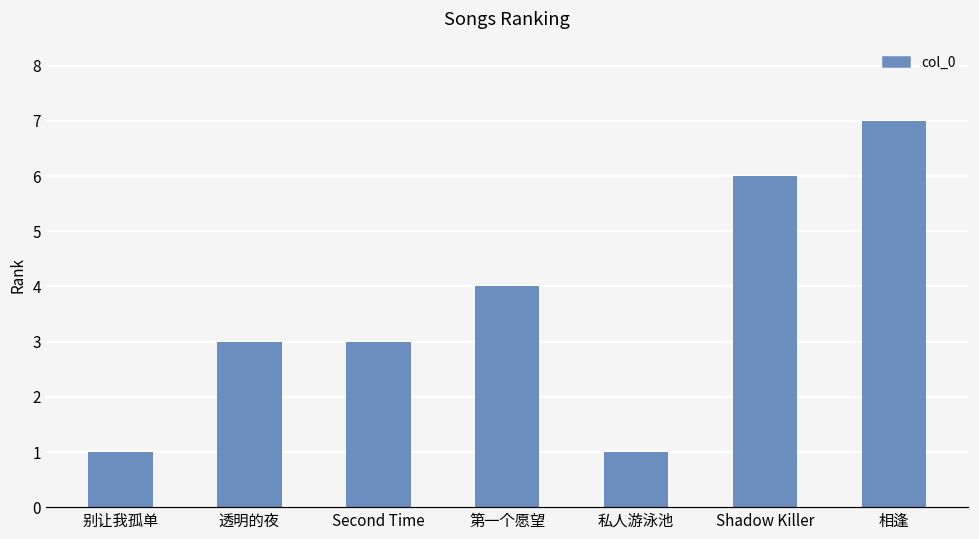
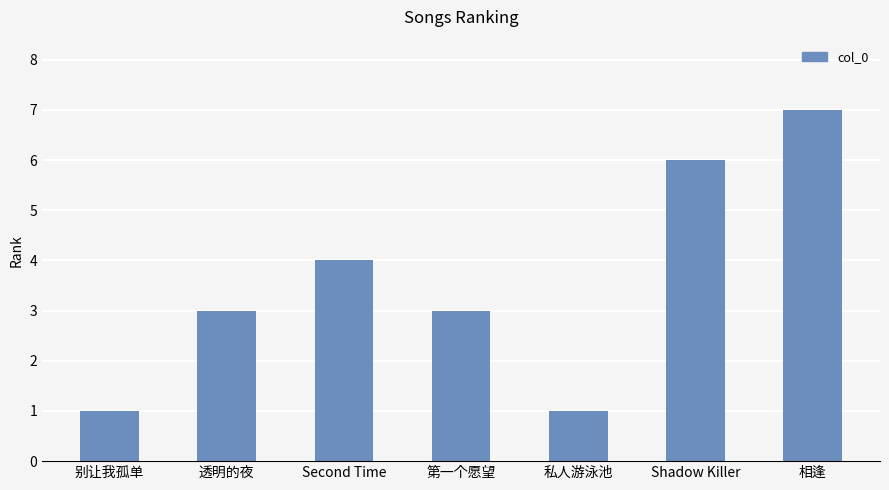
Second Time: 3 -> 4
第一个愿望: 4 -> 3
